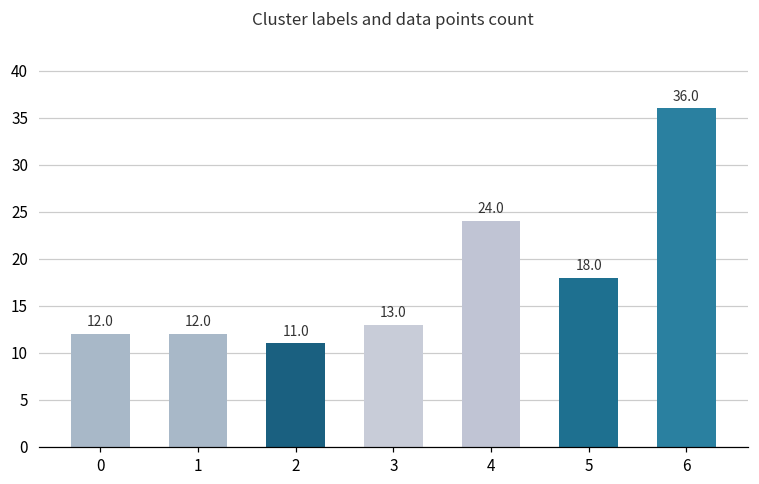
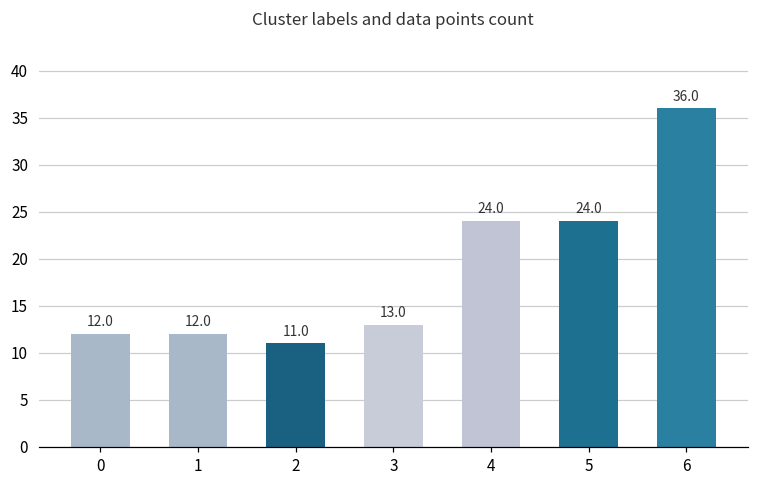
5: 18.0 -> 24.0
